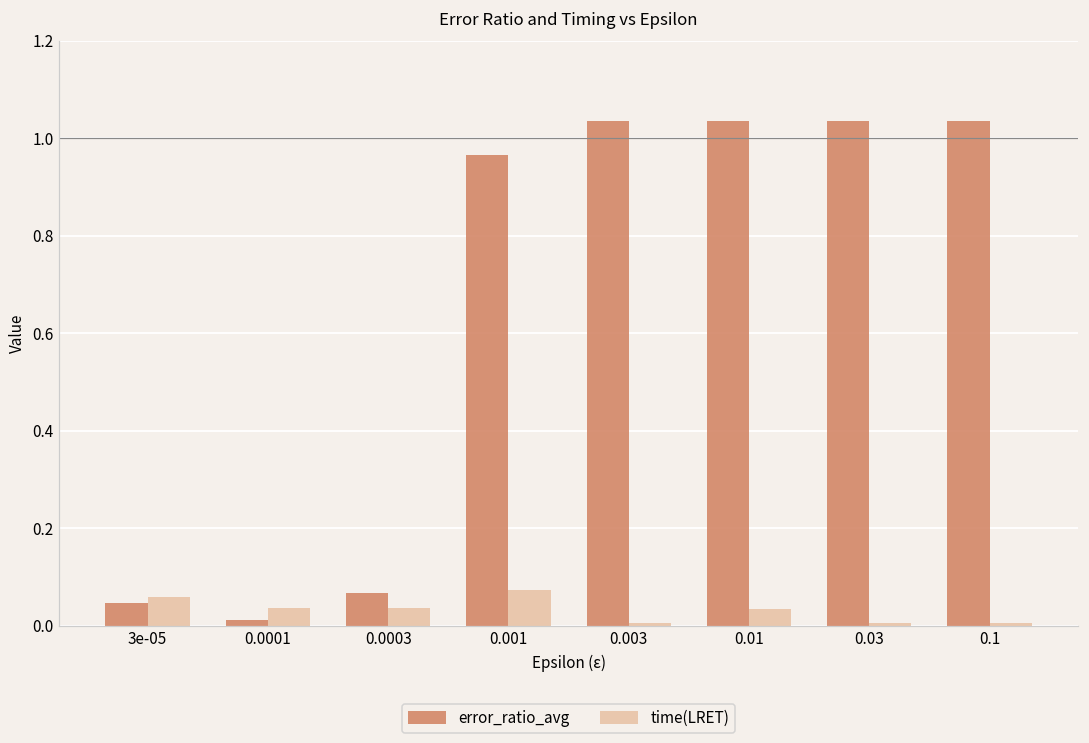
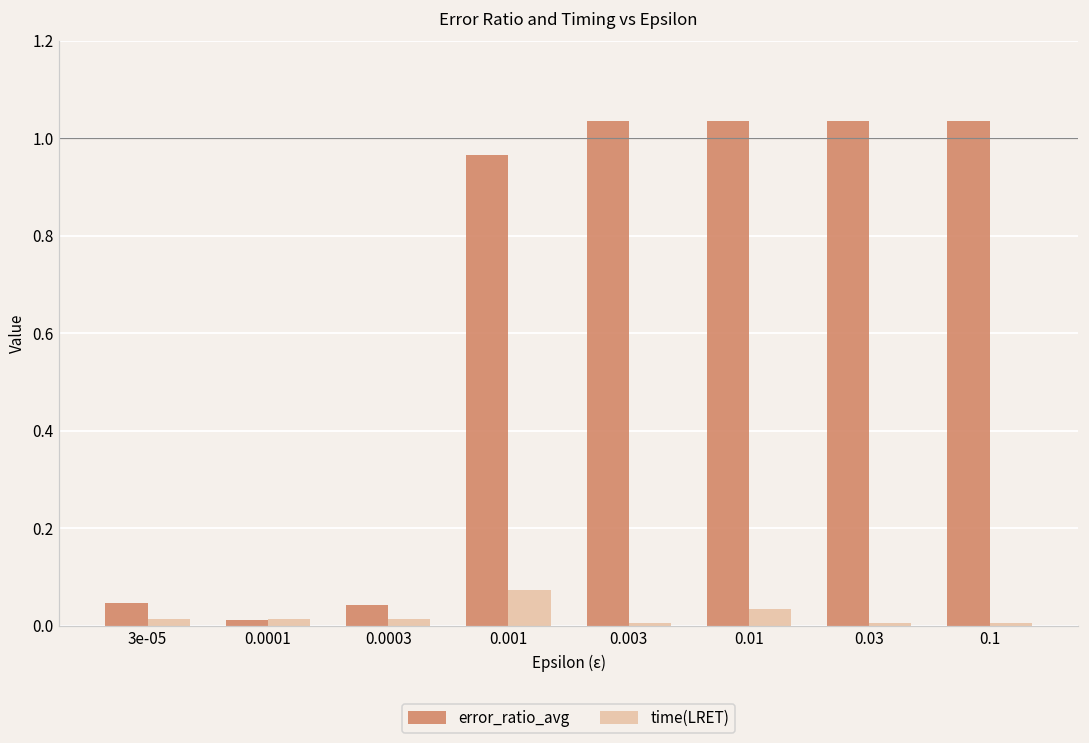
time(LRET), 3e-05: 0.06 -> 0.01
time(LRET), 0.0001: 0.04 -> 0.01
error_ratio_avg, 0.0003: 0.07 -> 0.04
time(LRET), 0.0003: 0.04 -> 0.01
